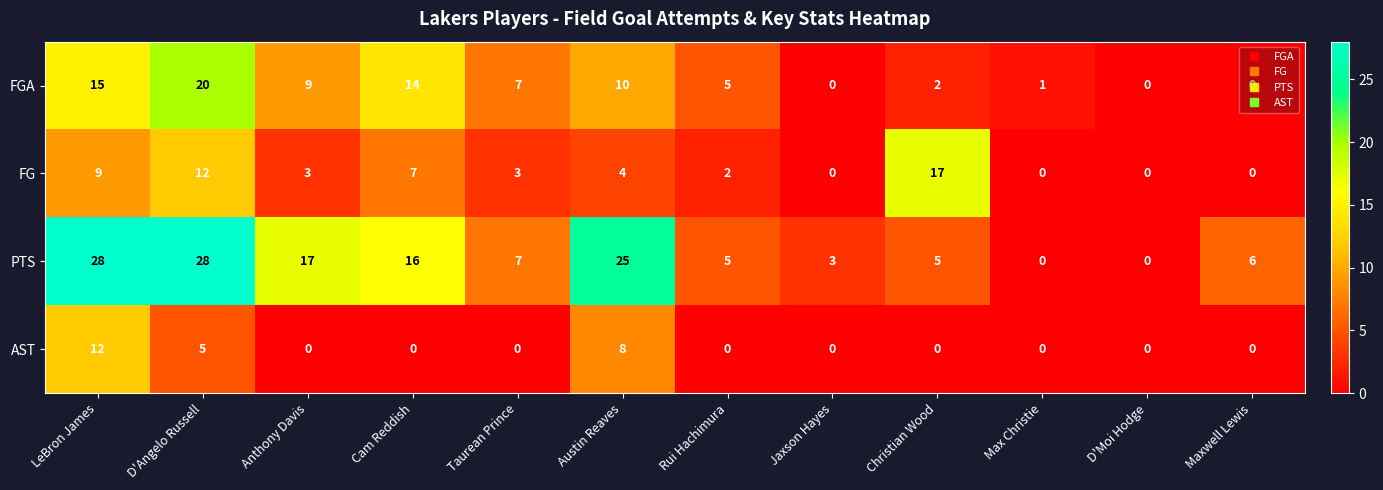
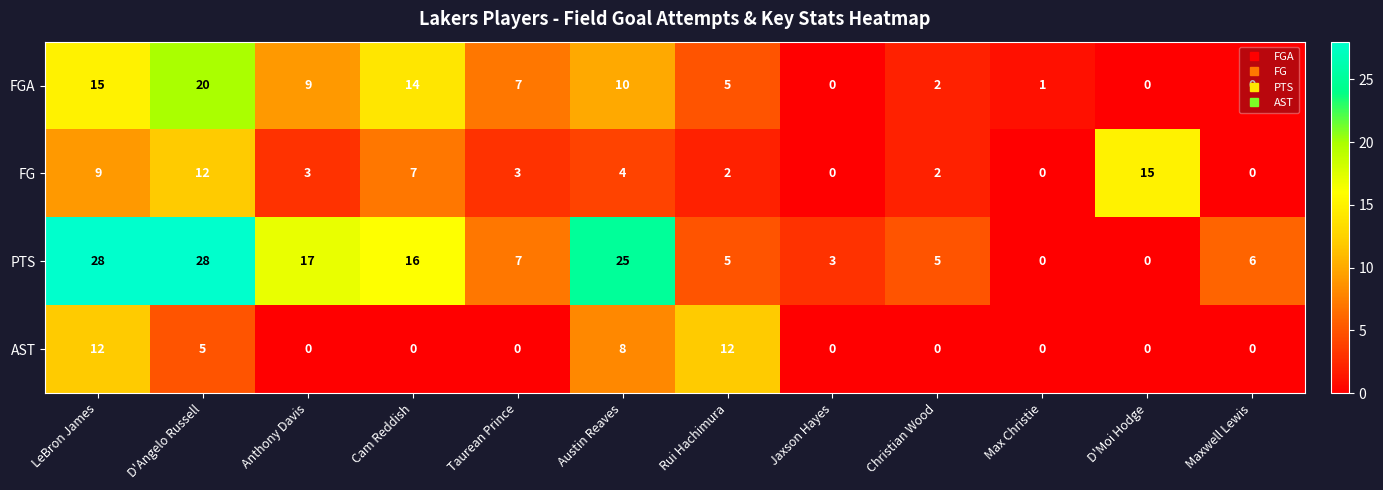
FG, Christian Wood: 17 -> 2
FG, D'Moi Hodge: 0 -> 15
AST, Rui Hachimura: 0 -> 12
